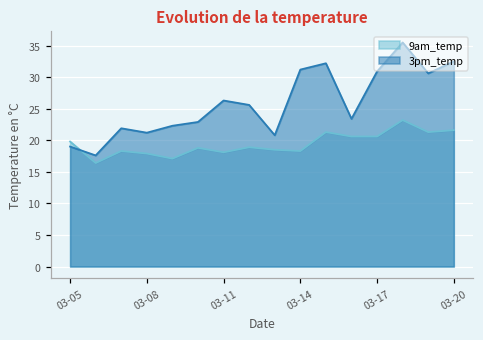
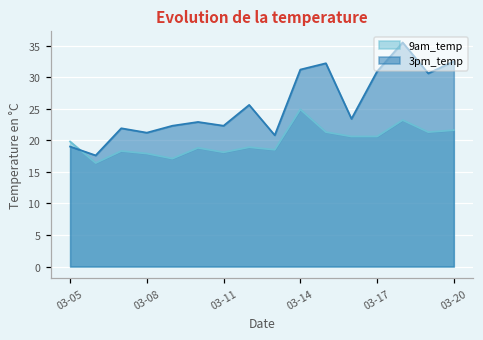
3pm_temp, 03-11: 26 -> 22
9am_temp, 03-14: 18 -> 25
